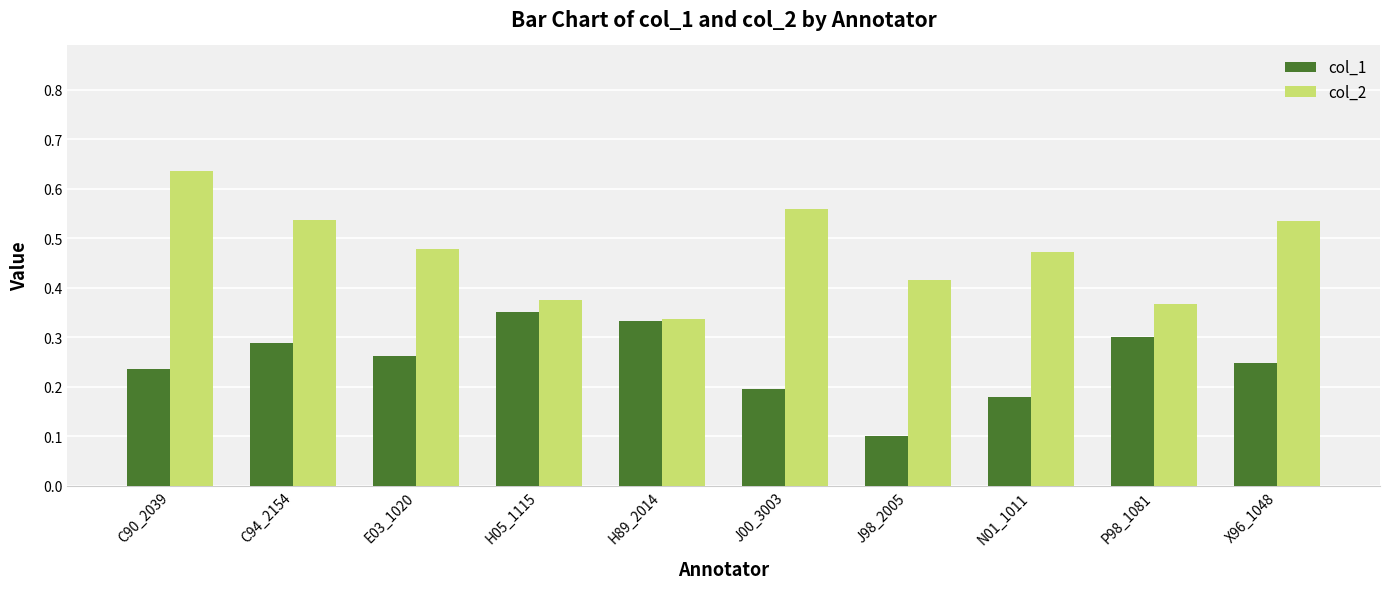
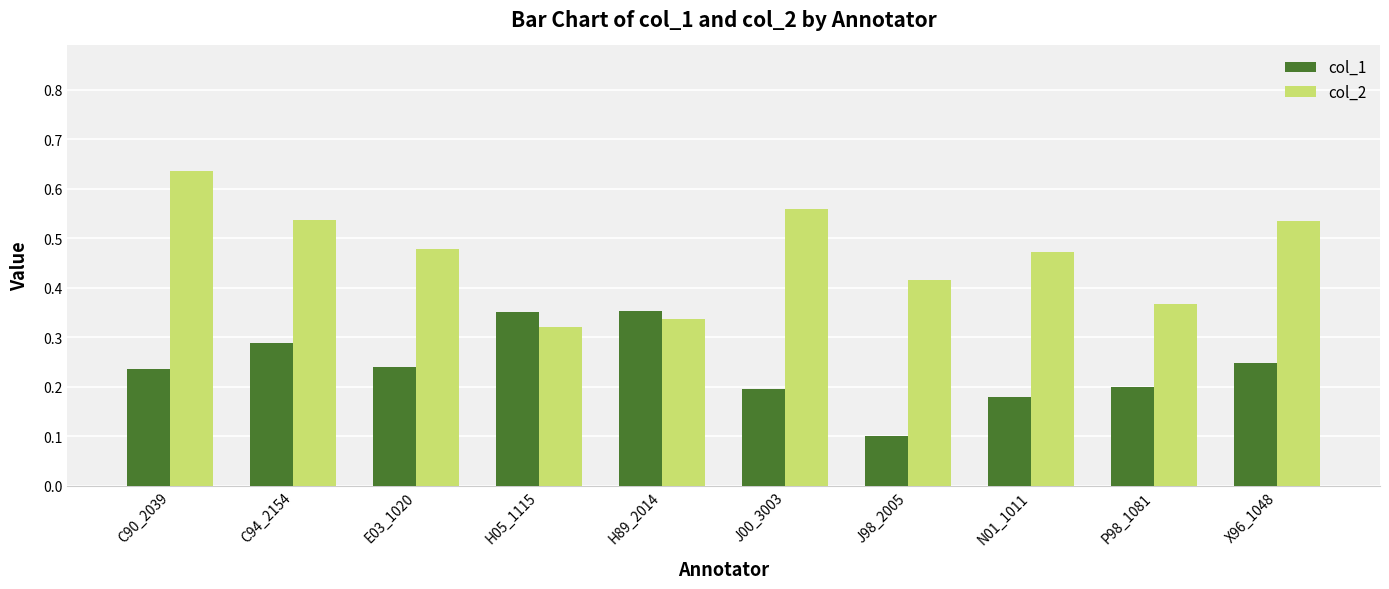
col_1, E03_1020: 0.26 -> 0.24
col_2, H05_1115: 0.38 -> 0.32
col_1, H89_2014: 0.33 -> 0.35
col_1, P98_1081: 0.3 -> 0.2
